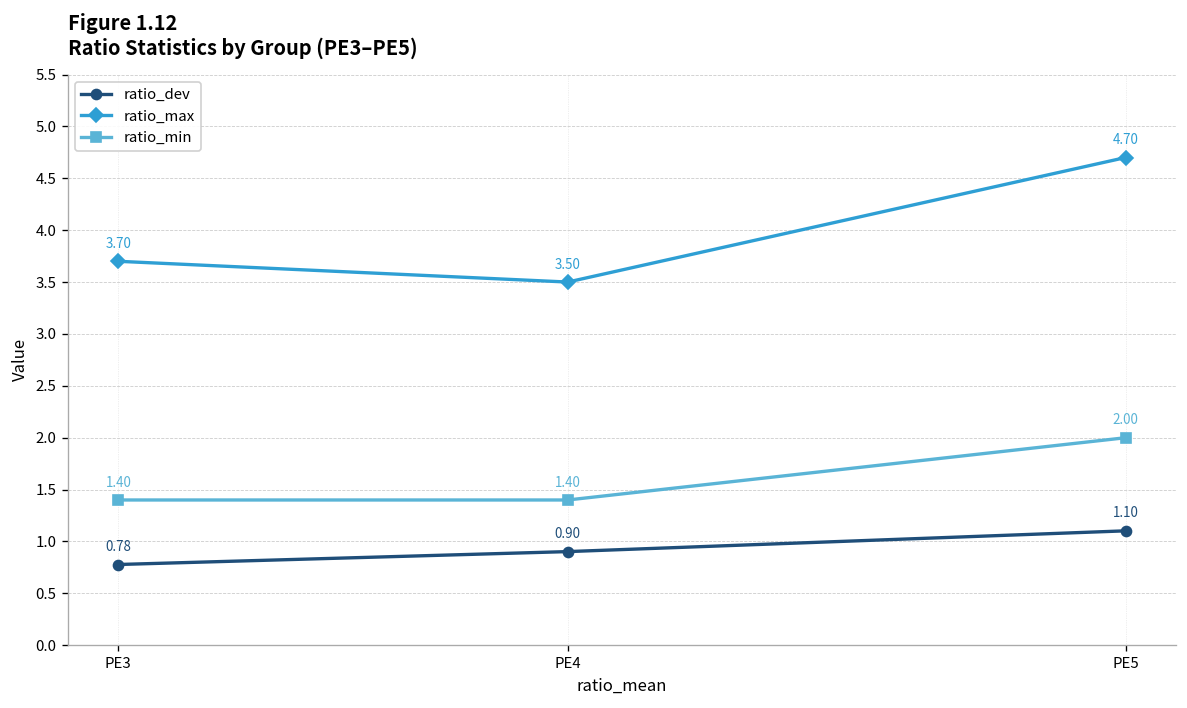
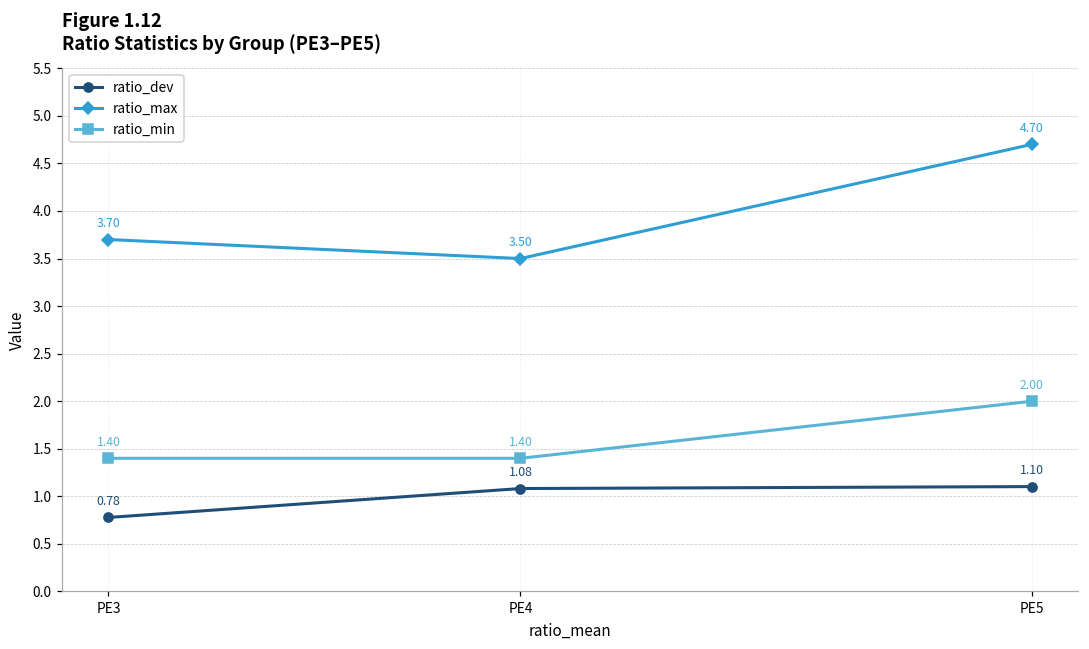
ratio_dev, PE4: 0.90 -> 1.08
